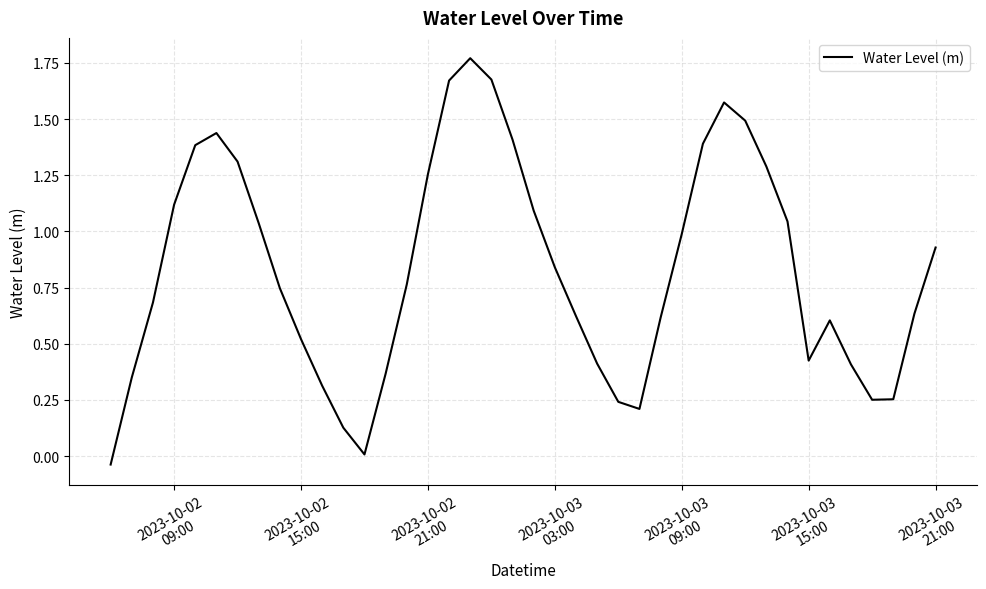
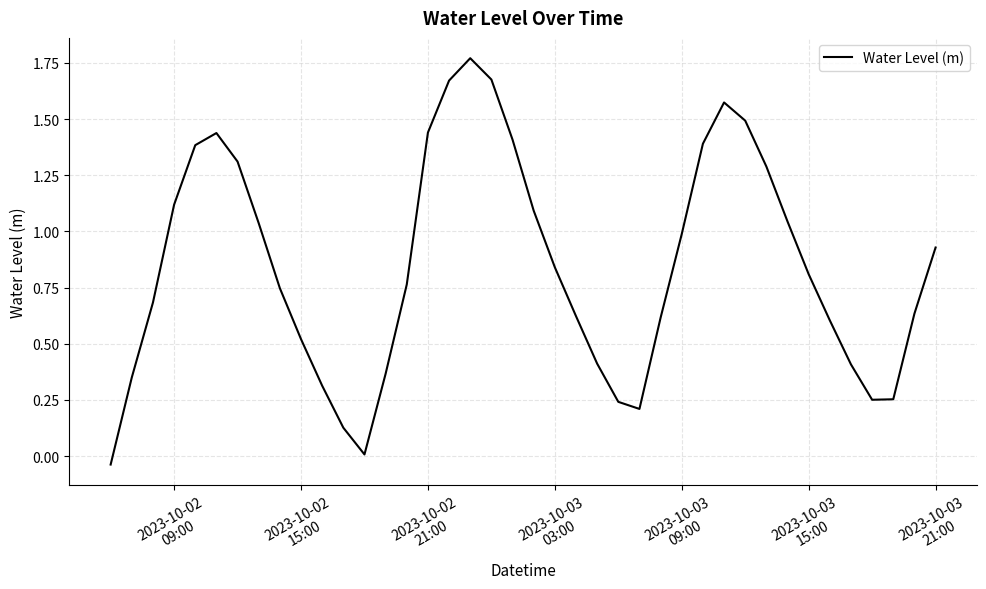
2023-10-02 21:00: 1.25 -> 1.44
2023-10-03 15:00: 0.42 -> 0.81
